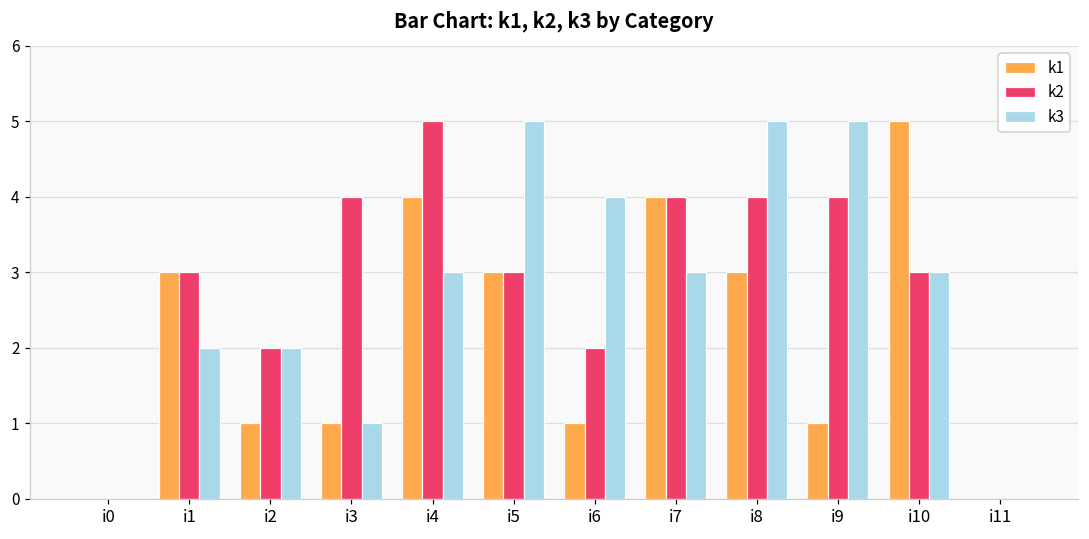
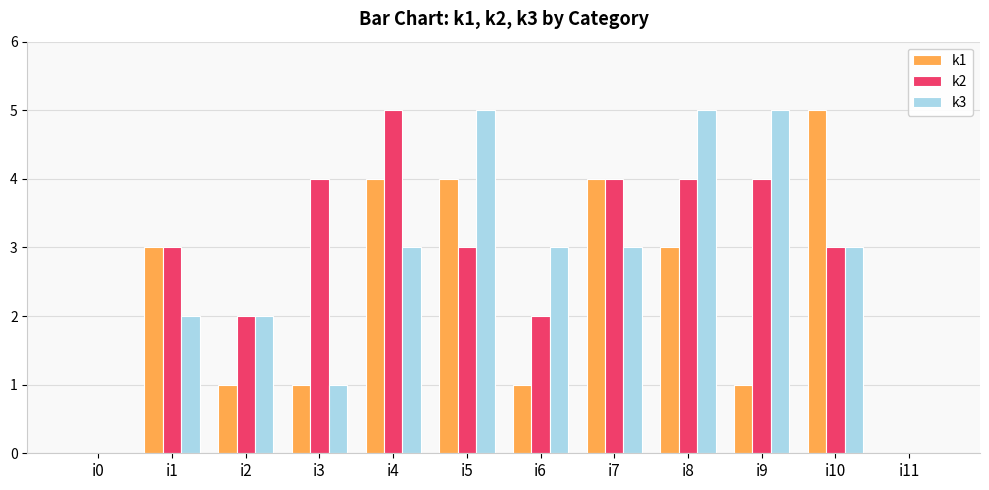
k1, i5: 3 -> 4
k3, i6: 4 -> 3
